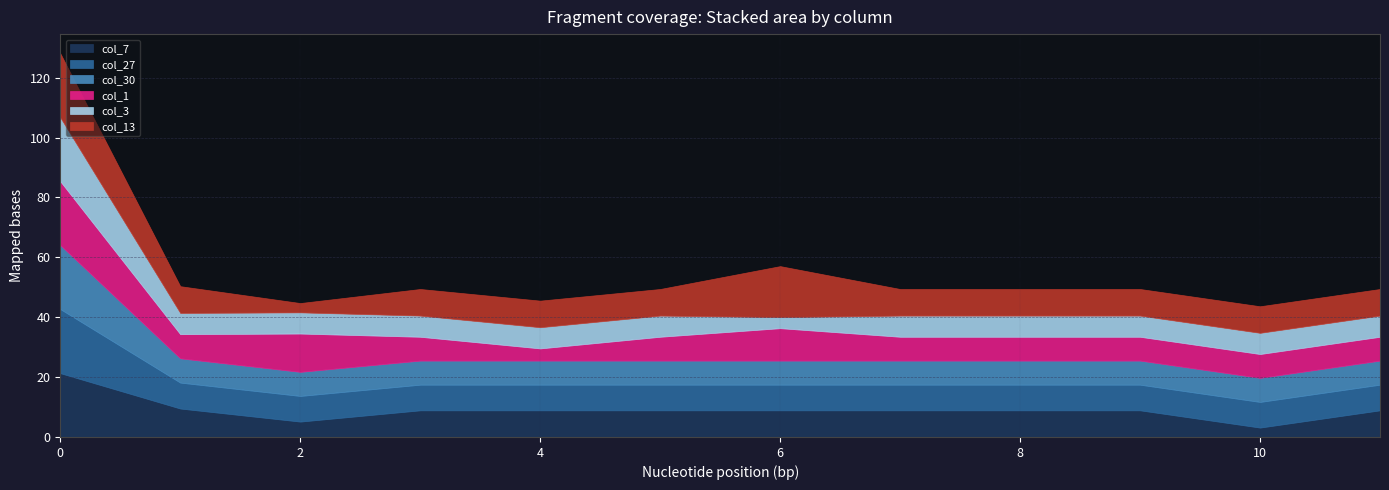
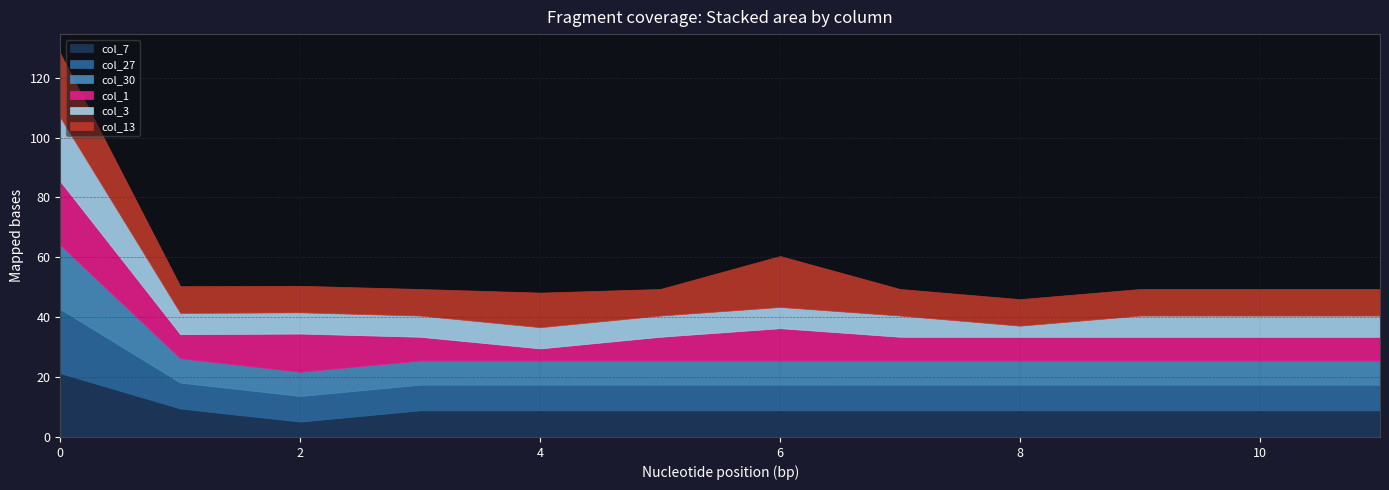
col_13, 2: 3 -> 9
col_13, 4: 9 -> 12
col_3, 6: 4 -> 7
col_3, 8: 7 -> 4
col_7, 10: 3 -> 9
